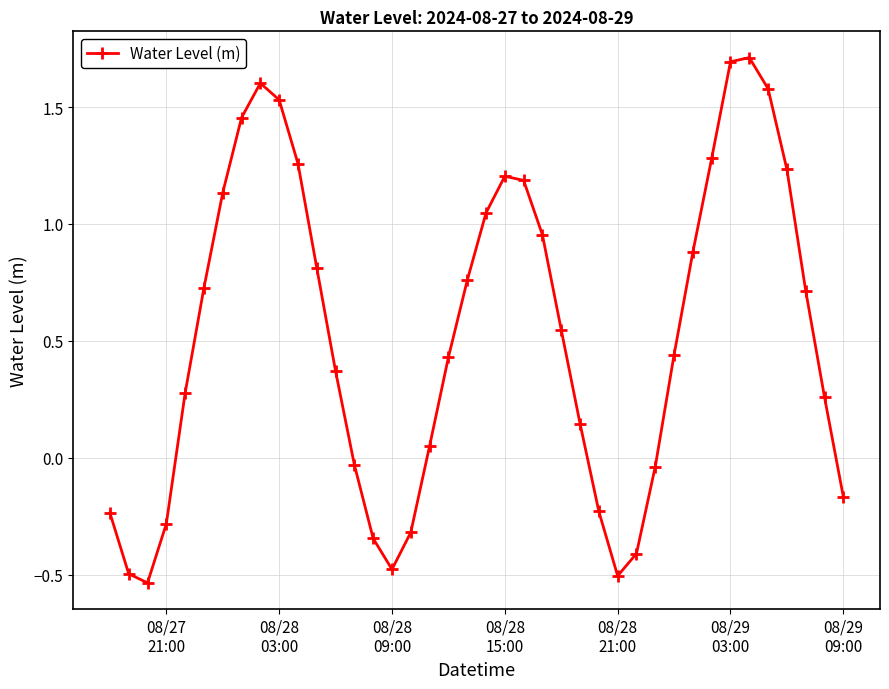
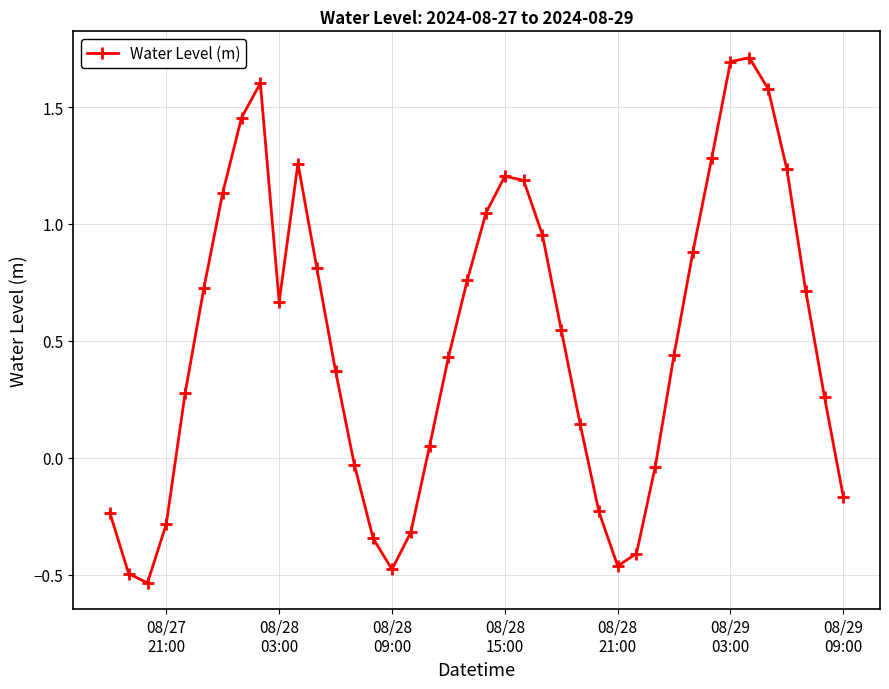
08/28 03:00: 1.53 -> 0.67
08/28 21:00: -0.50 -> -0.46
